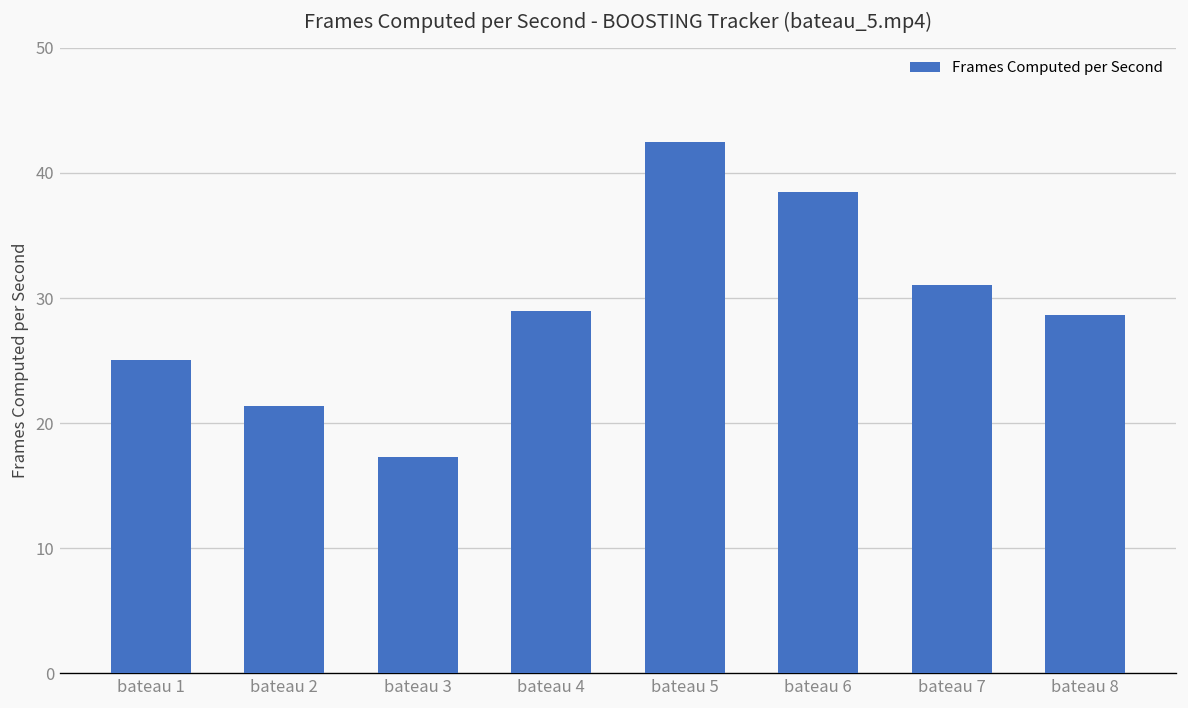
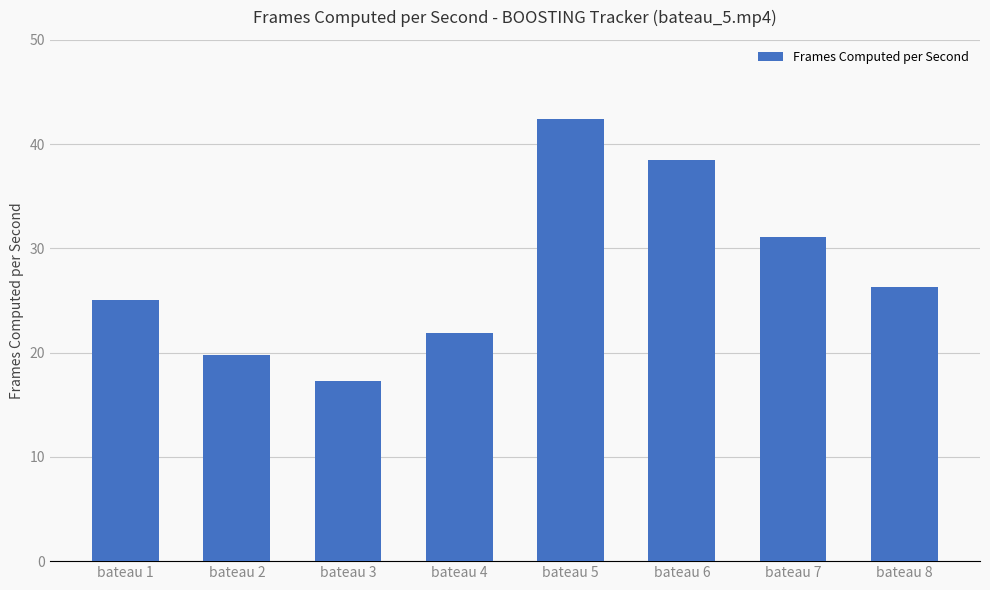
bateau 2: 21.4 -> 19.8
bateau 4: 29.0 -> 21.9
bateau 8: 28.7 -> 26.3
